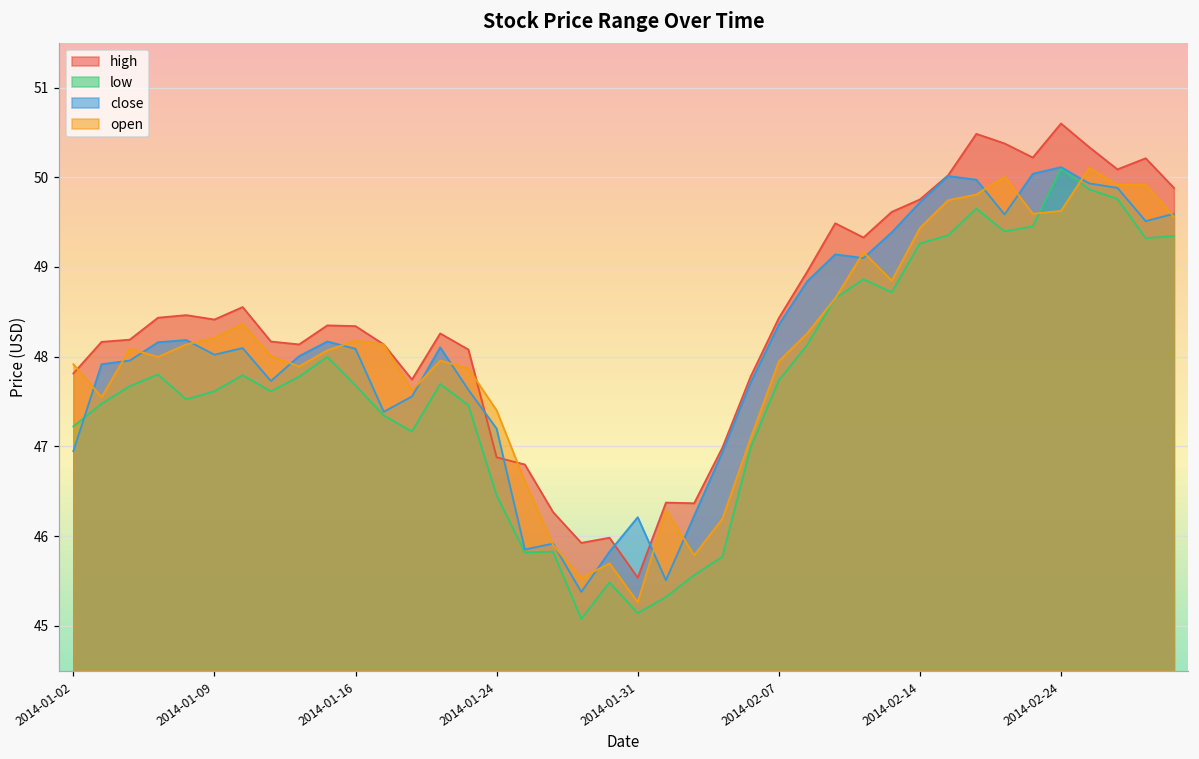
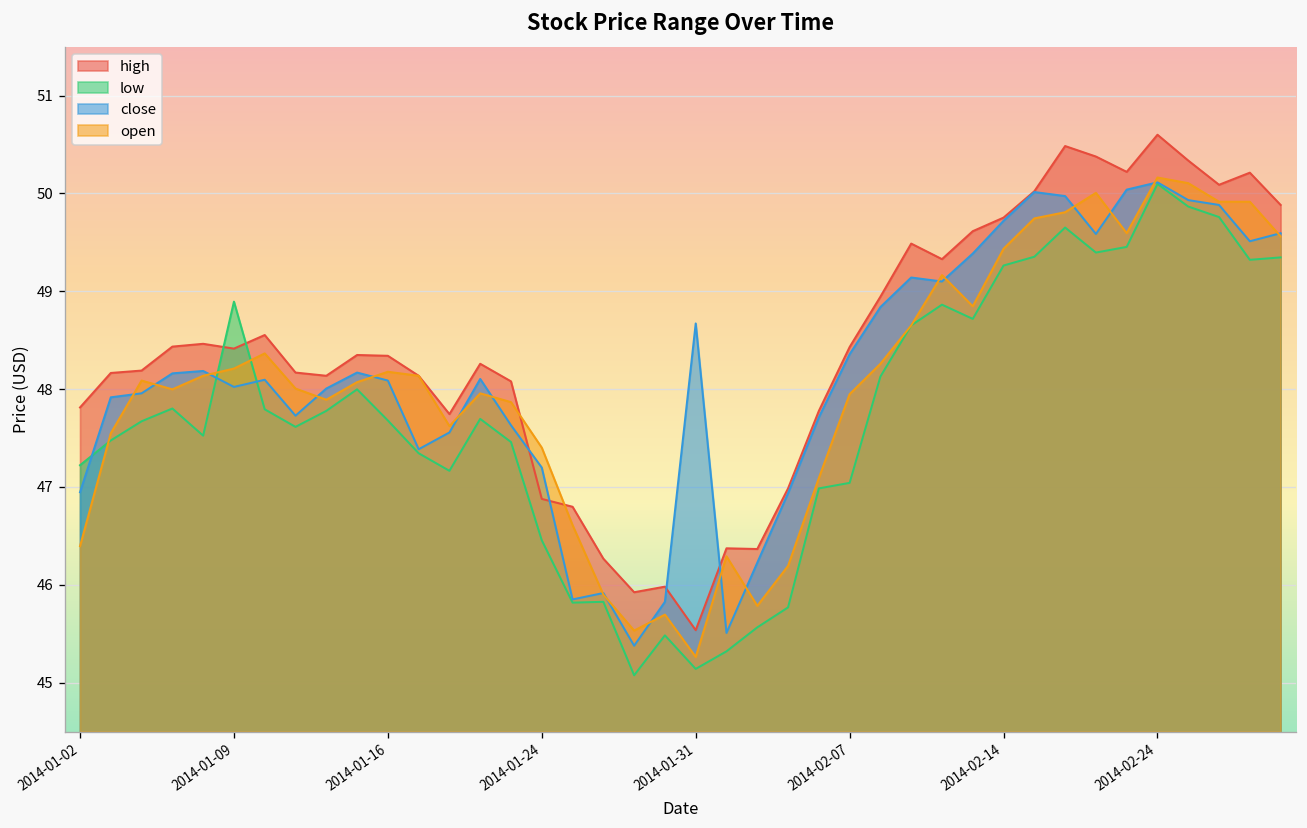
open, 2014-01-02: 47.9 -> 46.4
low, 2014-01-09: 47.6 -> 48.9
close, 2014-01-31: 46.2 -> 48.7
low, 2014-02-07: 47.7 -> 47.0
open, 2014-02-24: 49.6 -> 50.2
